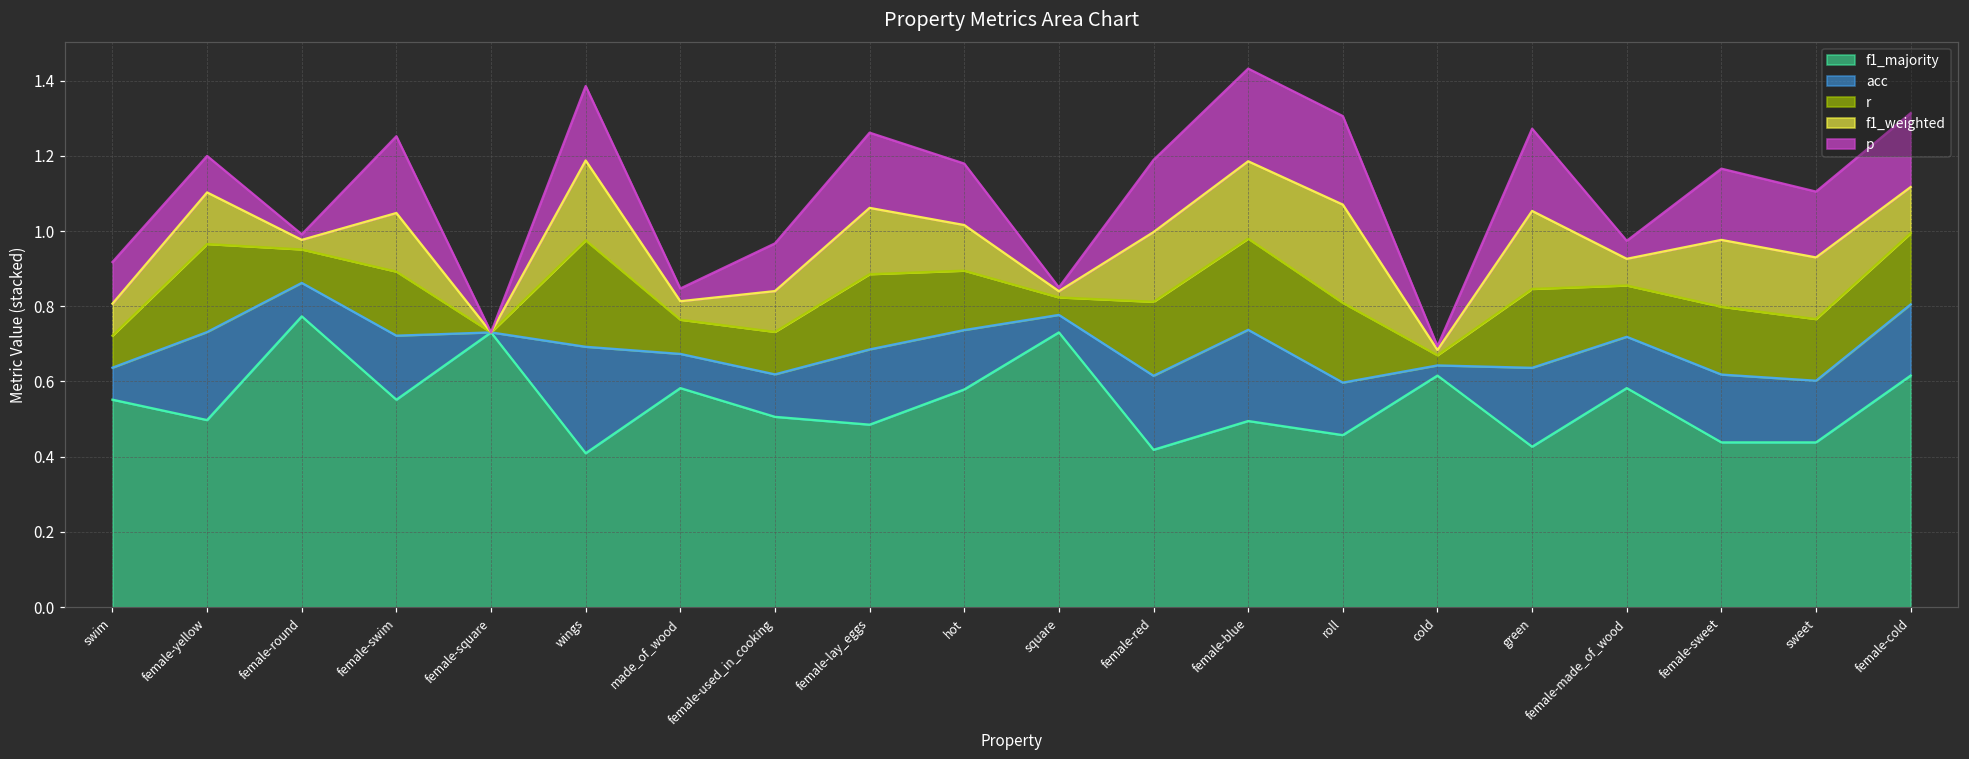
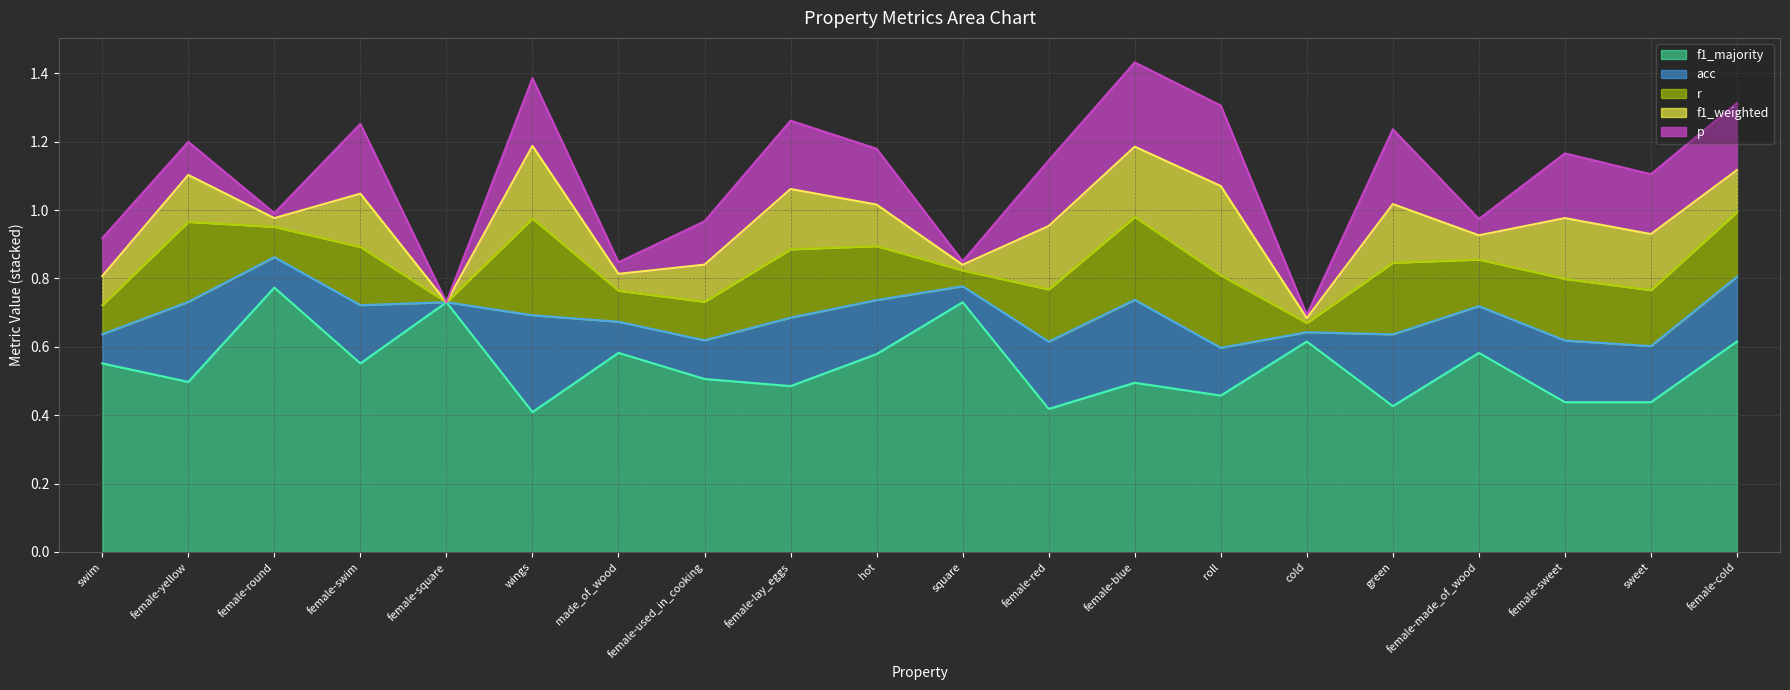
r, female-red: 0.20 -> 0.15
f1_weighted, green: 0.21 -> 0.17
